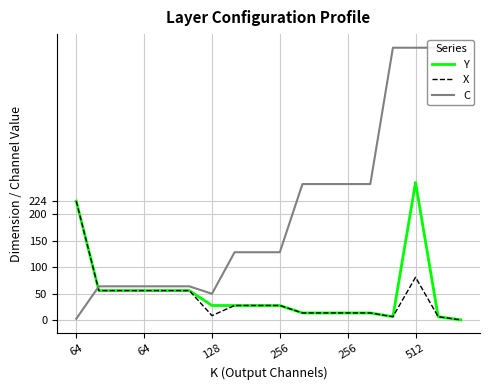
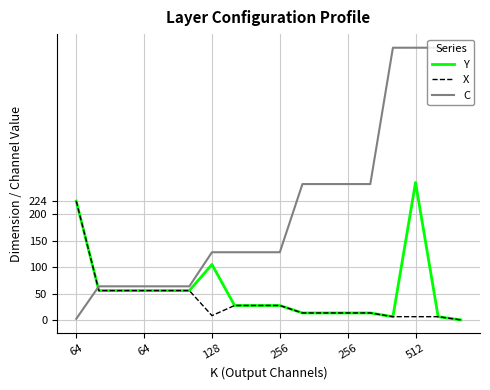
Y, 128: 30 -> 110
C, 128: 50 -> 130
X, 512: 80 -> 10
